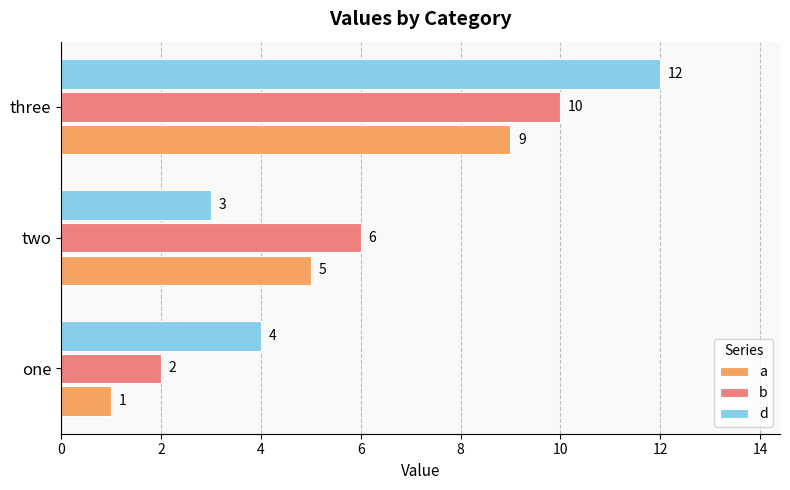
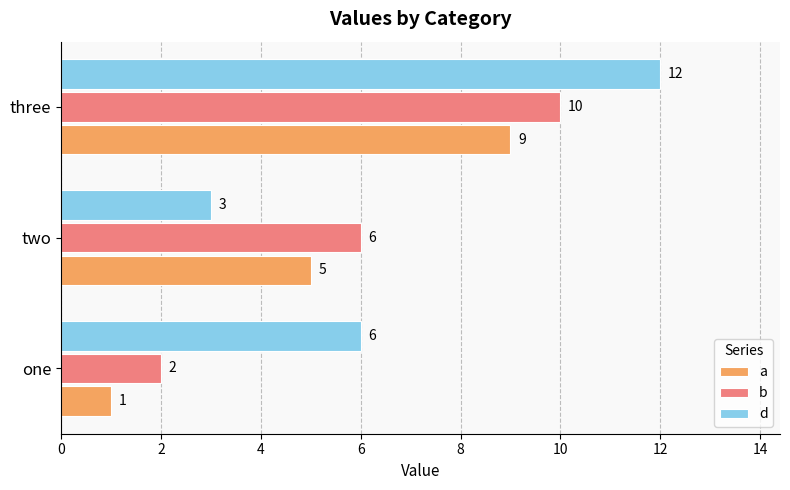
d, one: 4 -> 6
